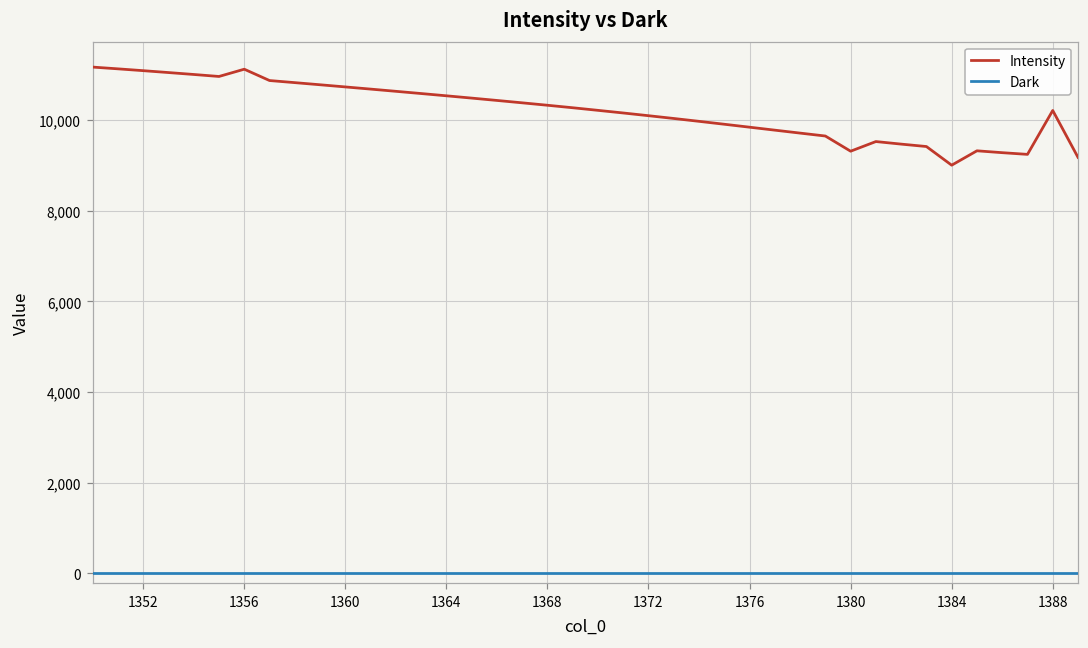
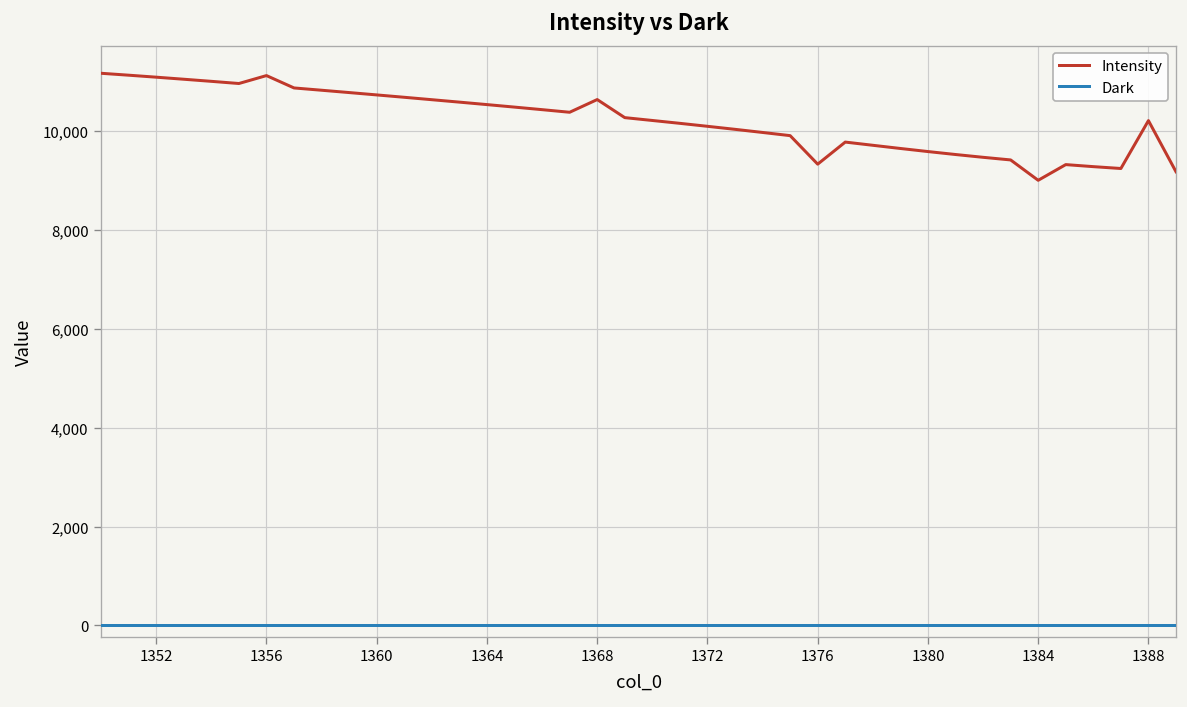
Intensity, 1368: 10,300 -> 10,600
Intensity, 1376: 9,800 -> 9,300
Intensity, 1380: 9,300 -> 9,600
